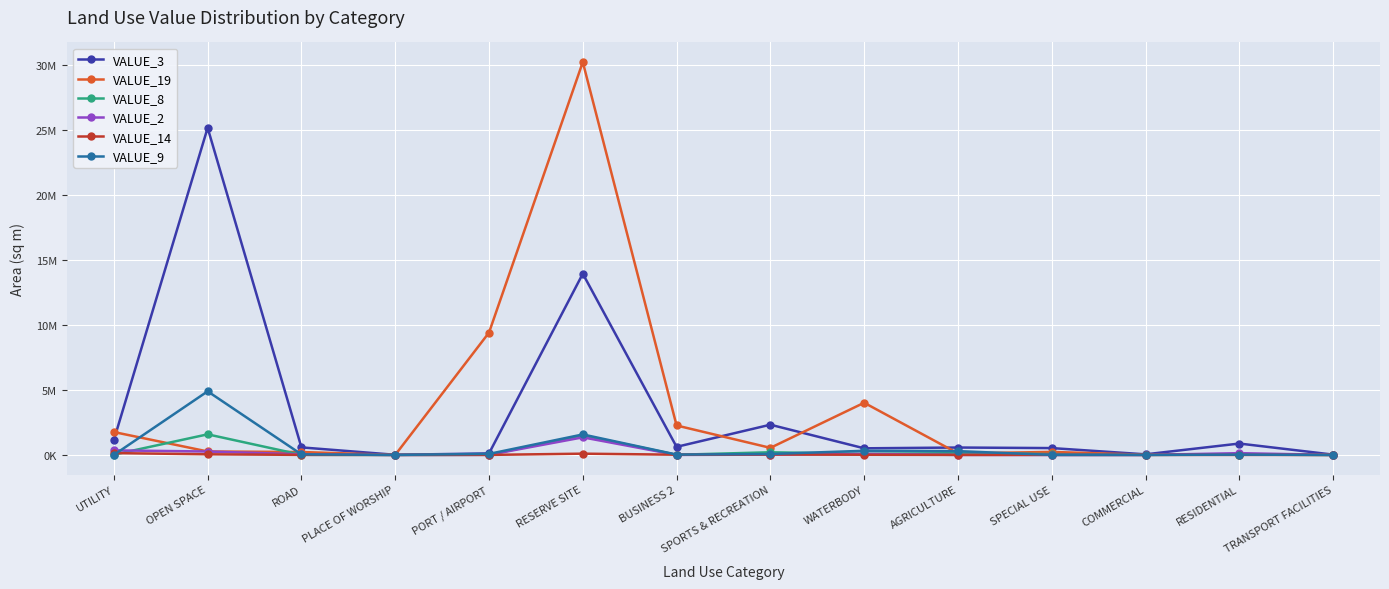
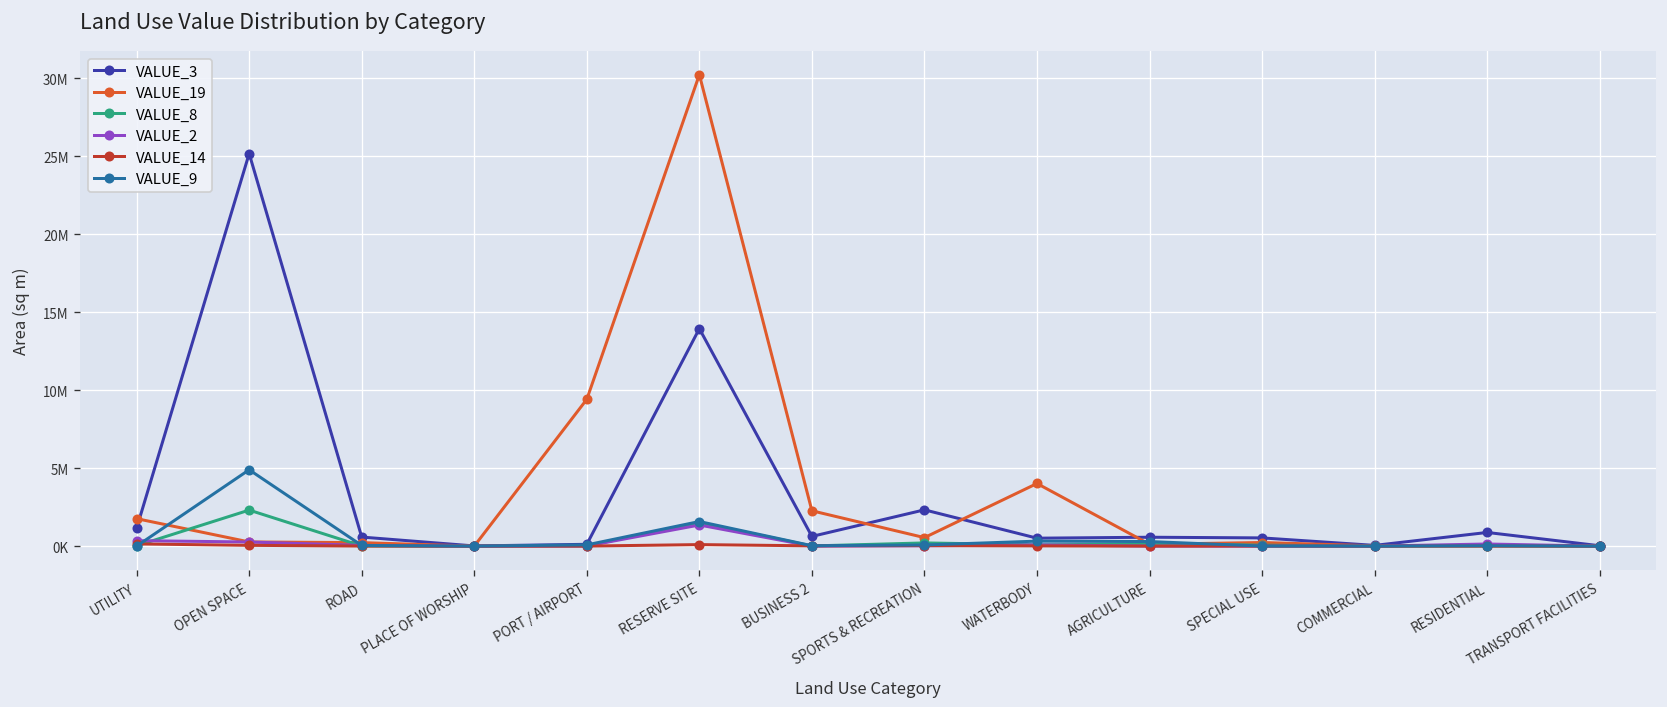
VALUE_8, OPEN SPACE: 1600000 -> 2300000
